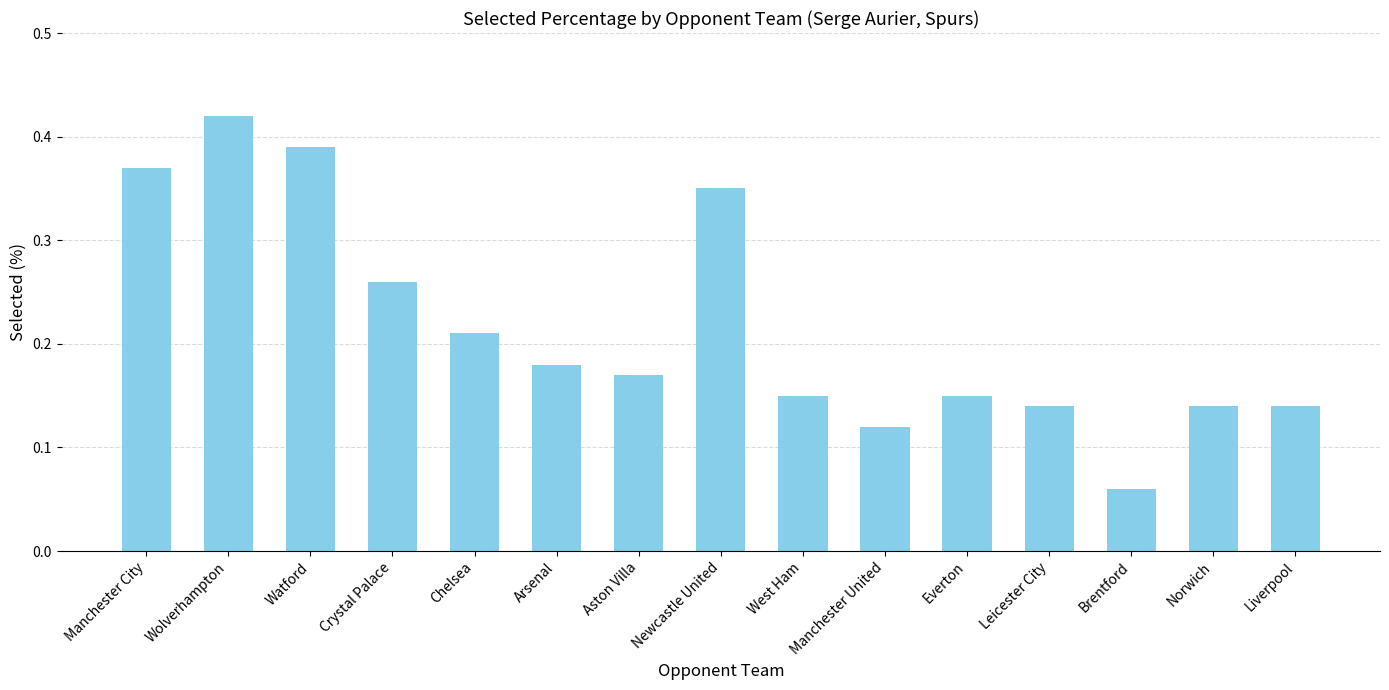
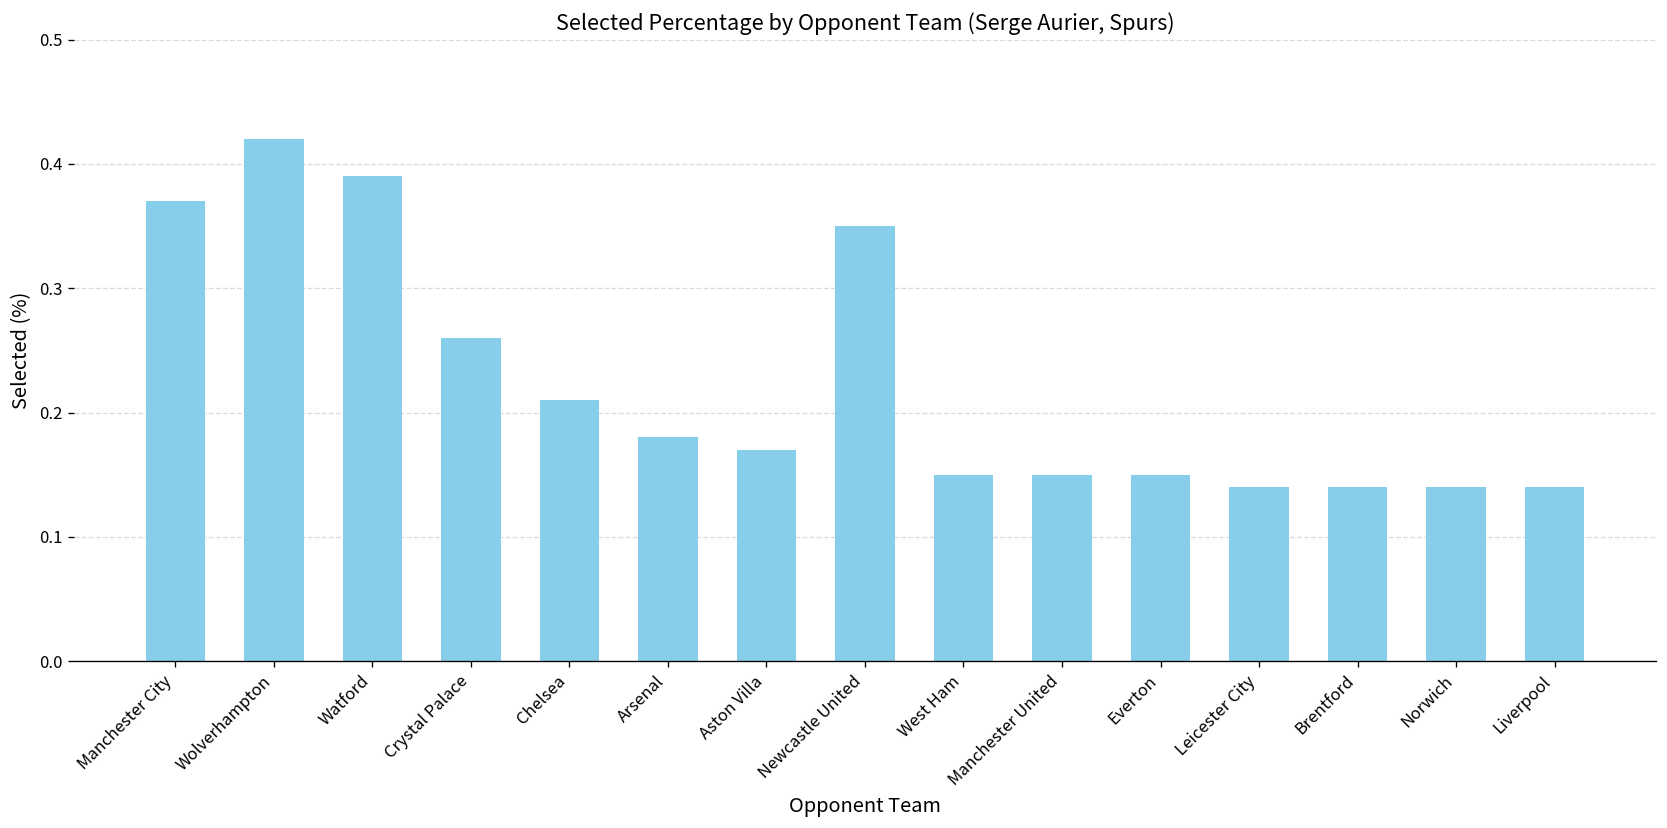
Manchester United: 0.12 -> 0.15
Brentford: 0.06 -> 0.14
